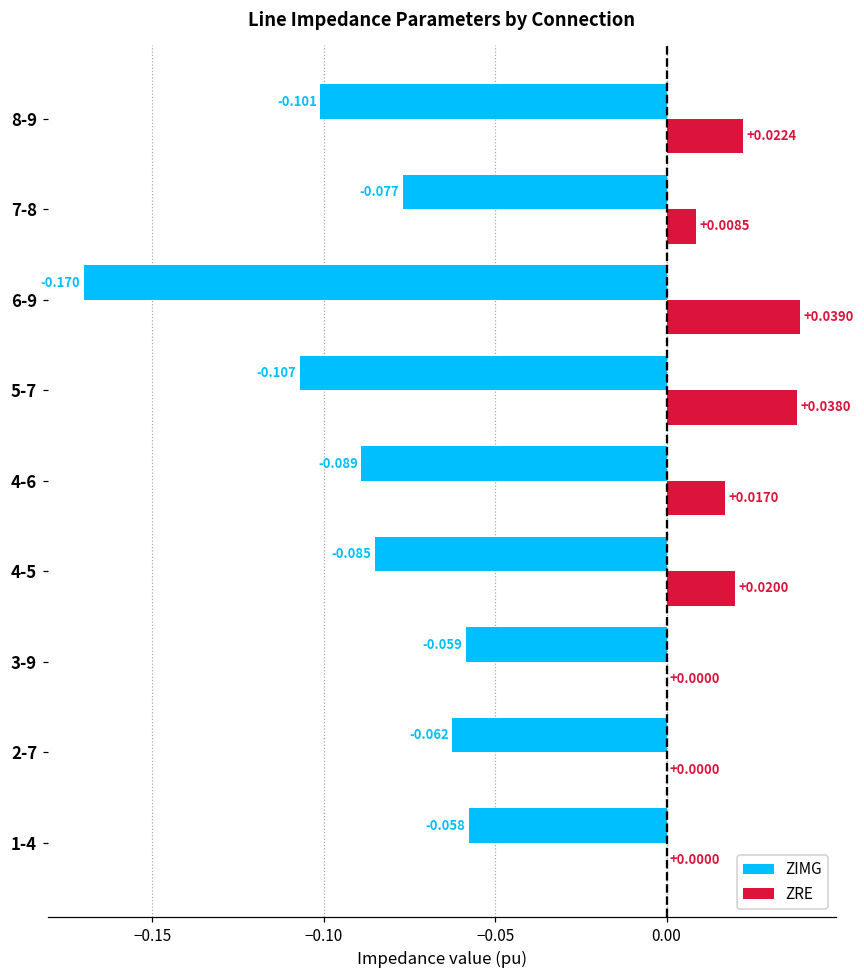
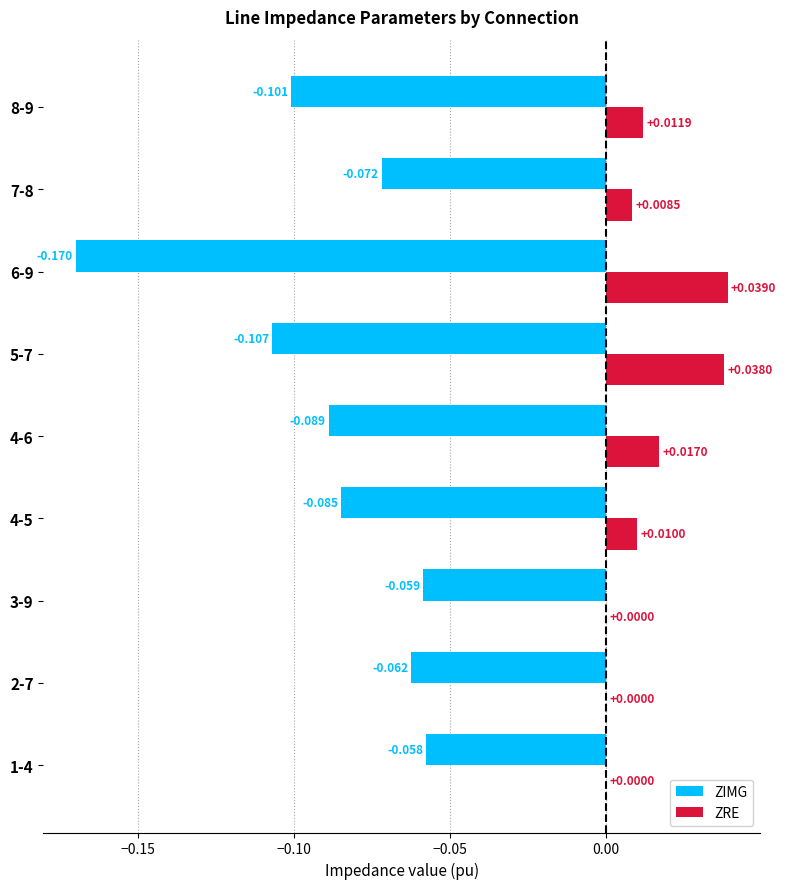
ZRE, 8-9: +0.0224 -> +0.0119
ZIMG, 7-8: -0.077 -> -0.072
ZRE, 4-5: +0.0200 -> +0.0100
